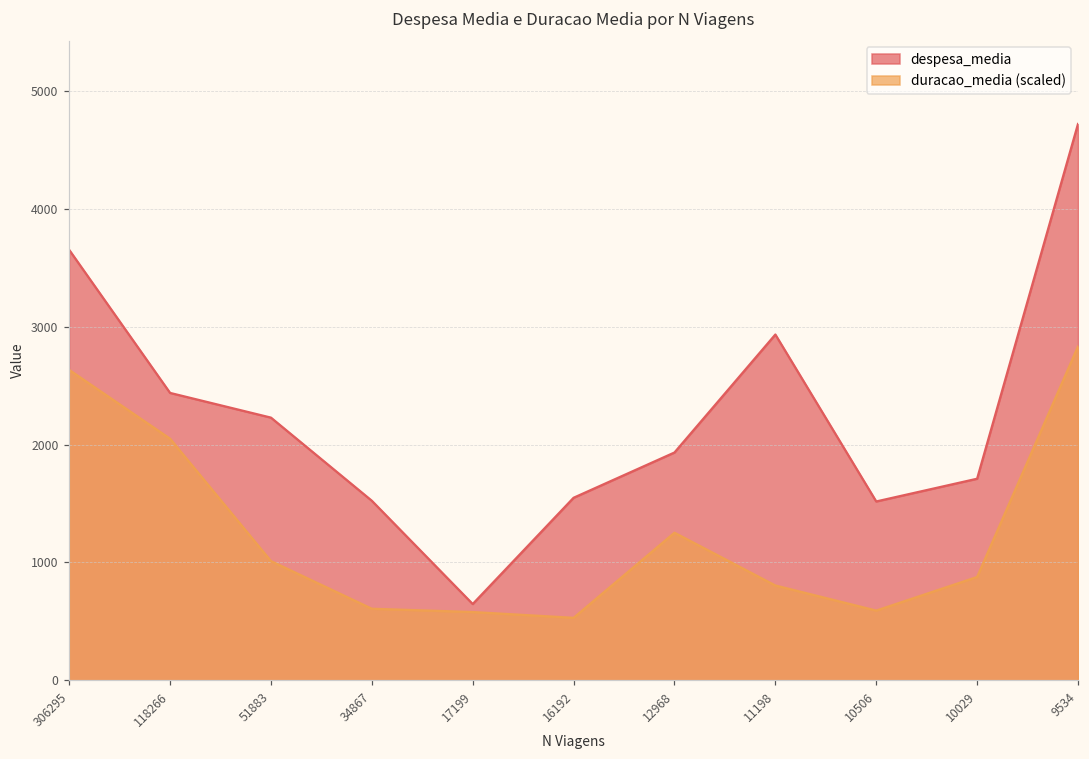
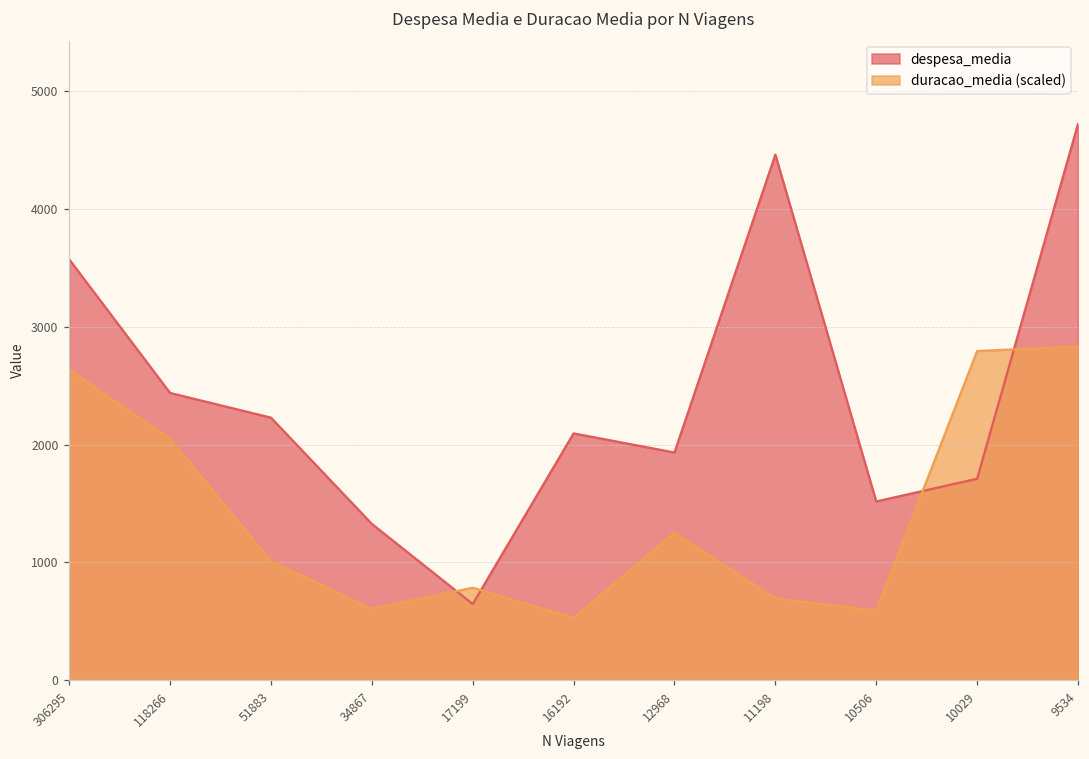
despesa_media, 306295: 3650 -> 3570
despesa_media, 34867: 1520 -> 1330
duracao_media (scaled), 17199: 580 -> 790
despesa_media, 16192: 1550 -> 2100
despesa_media, 11198: 2940 -> 4460
duracao_media (scaled), 11198: 800 -> 700
duracao_media (scaled), 10029: 880 -> 2800
